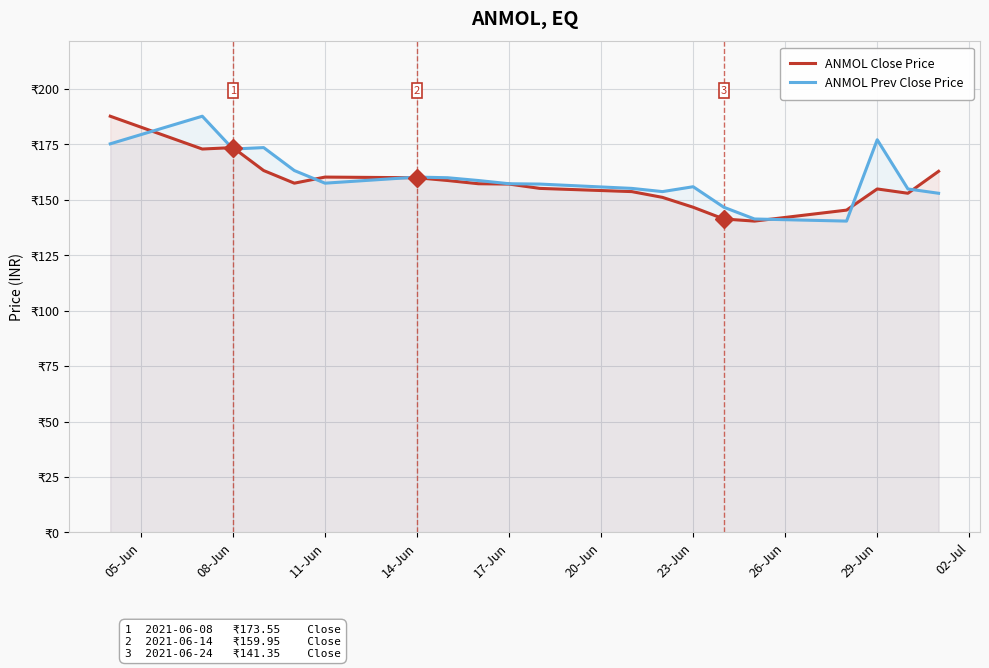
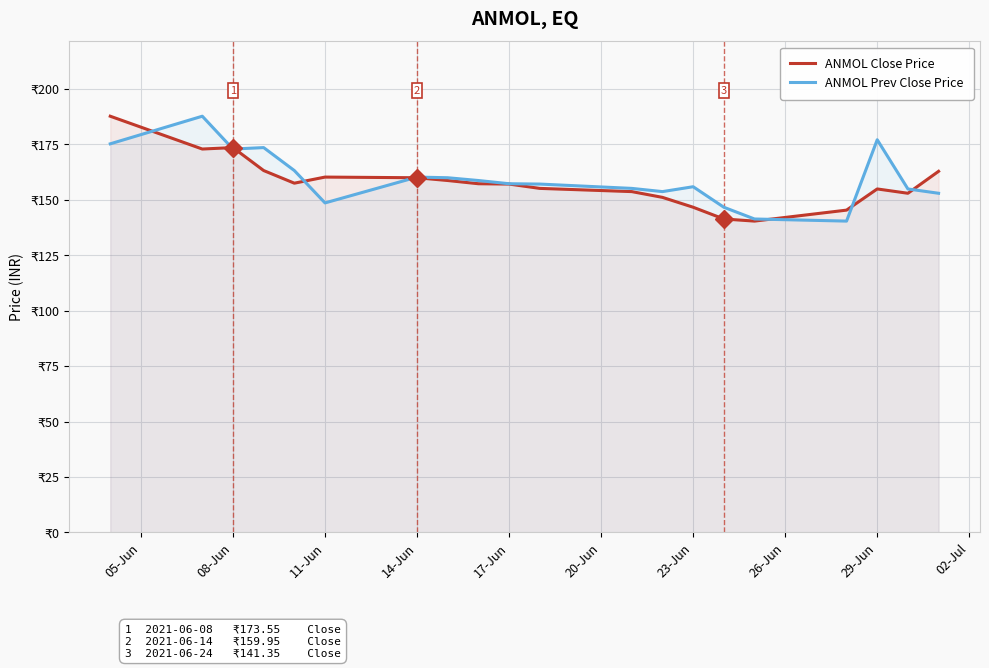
ANMOL Prev Close Price, 11-Jun: ₹158 -> ₹149
